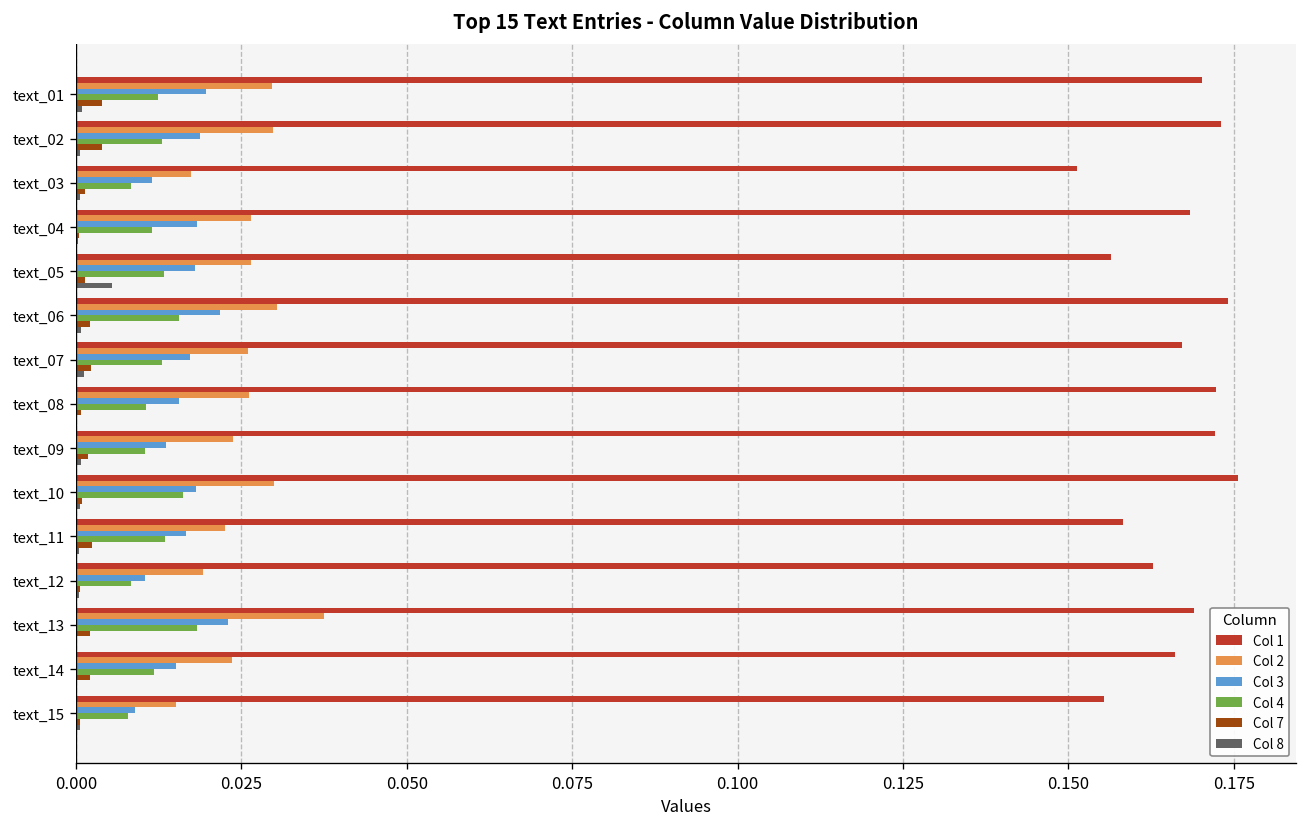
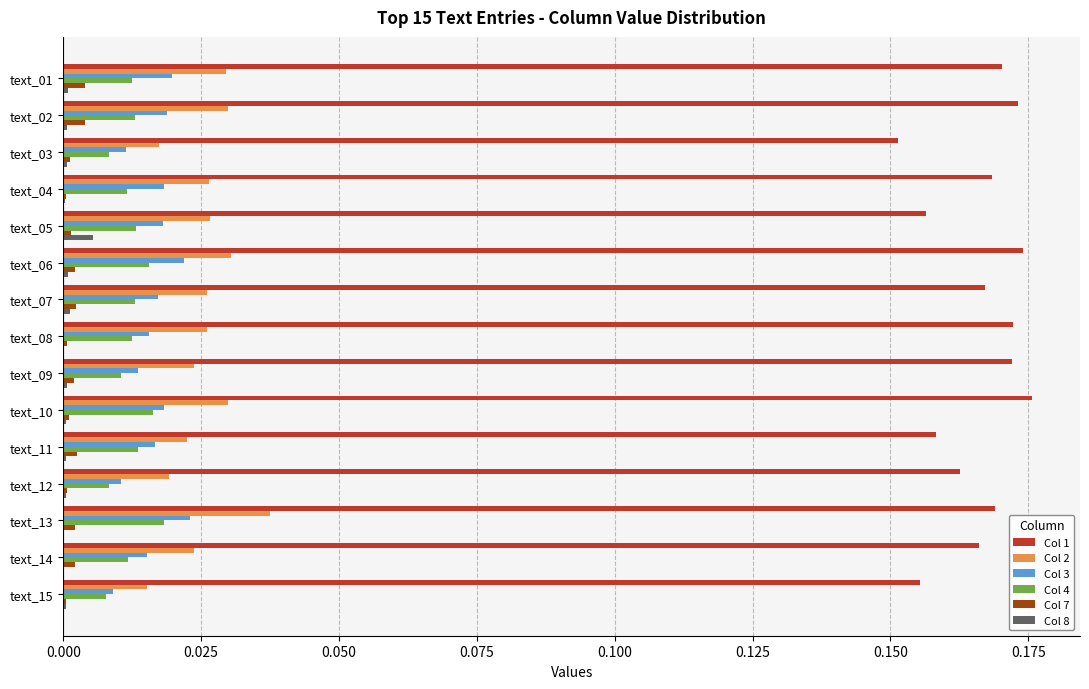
Col 4, text_08: 0.011 -> 0.012
